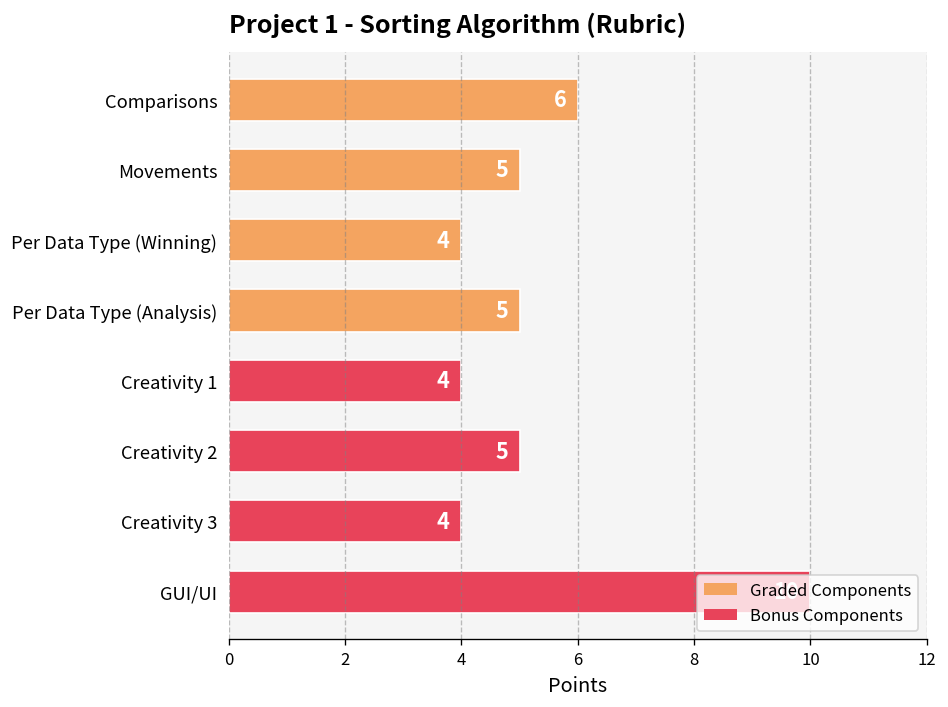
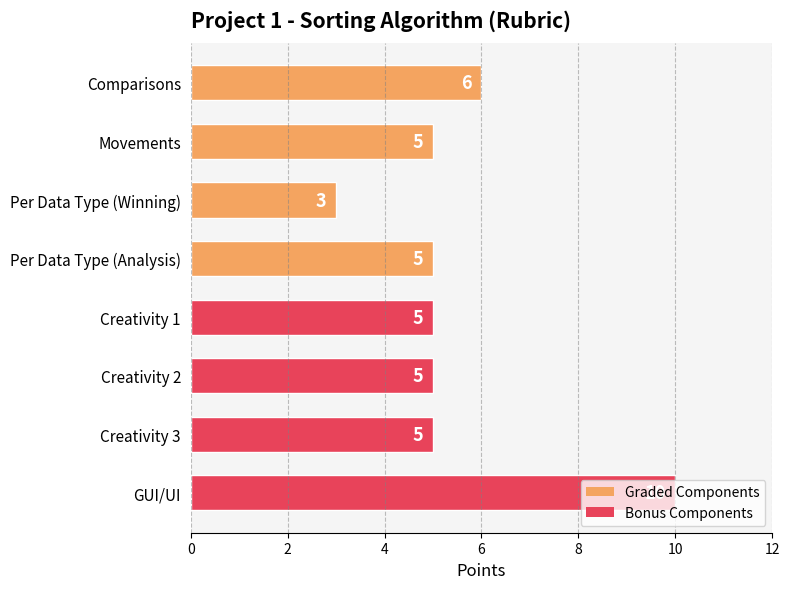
Per Data Type (Winning): 4 -> 3
Creativity 1: 4 -> 5
Creativity 3: 4 -> 5
